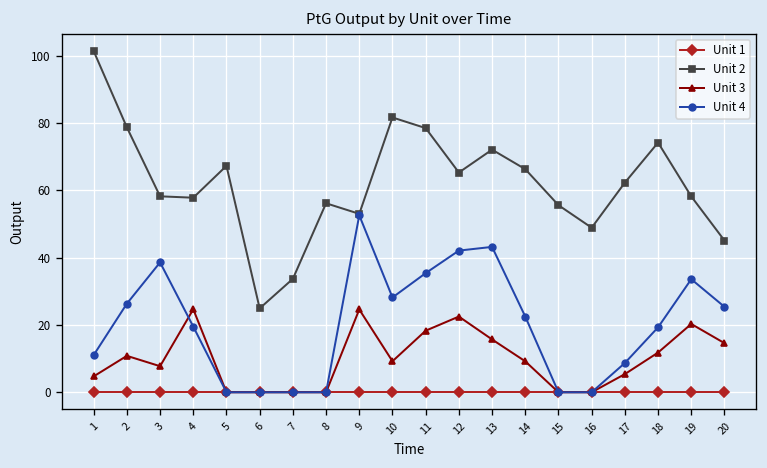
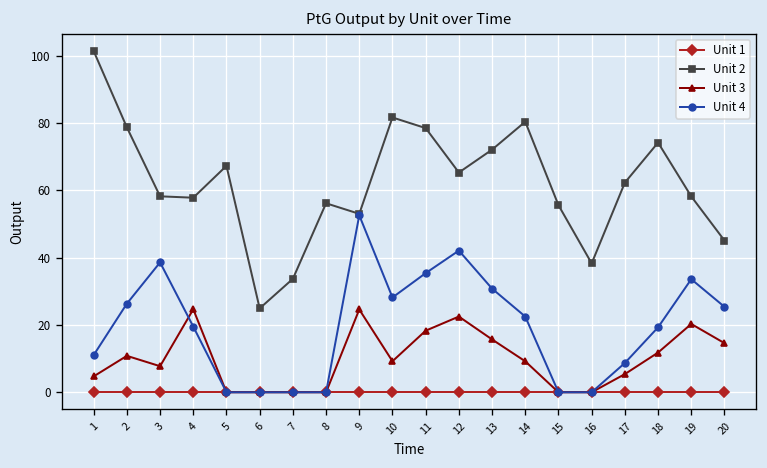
Unit 4, 13: 43 -> 31
Unit 2, 14: 66 -> 80
Unit 2, 16: 49 -> 38
